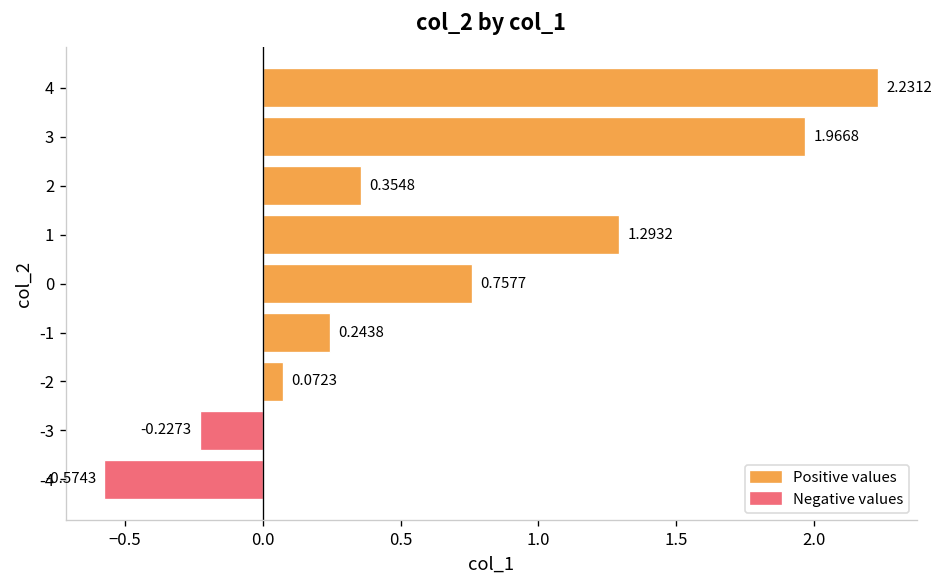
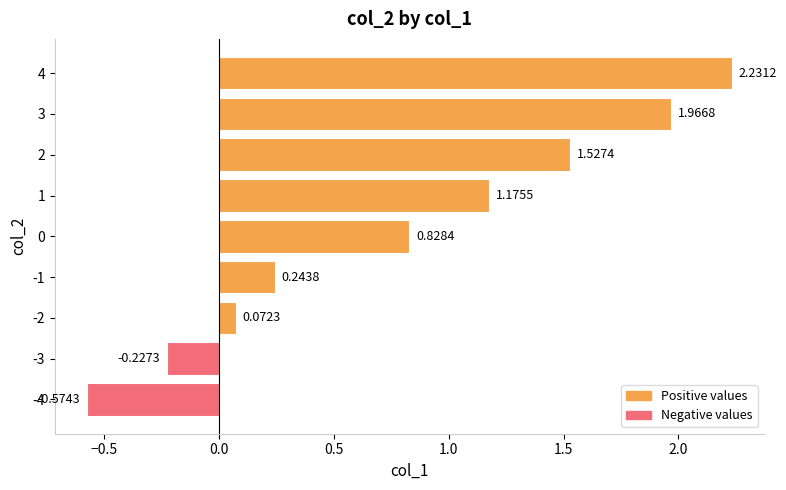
2: 0.3548 -> 1.5274
1: 1.2932 -> 1.1755
0: 0.7577 -> 0.8284
